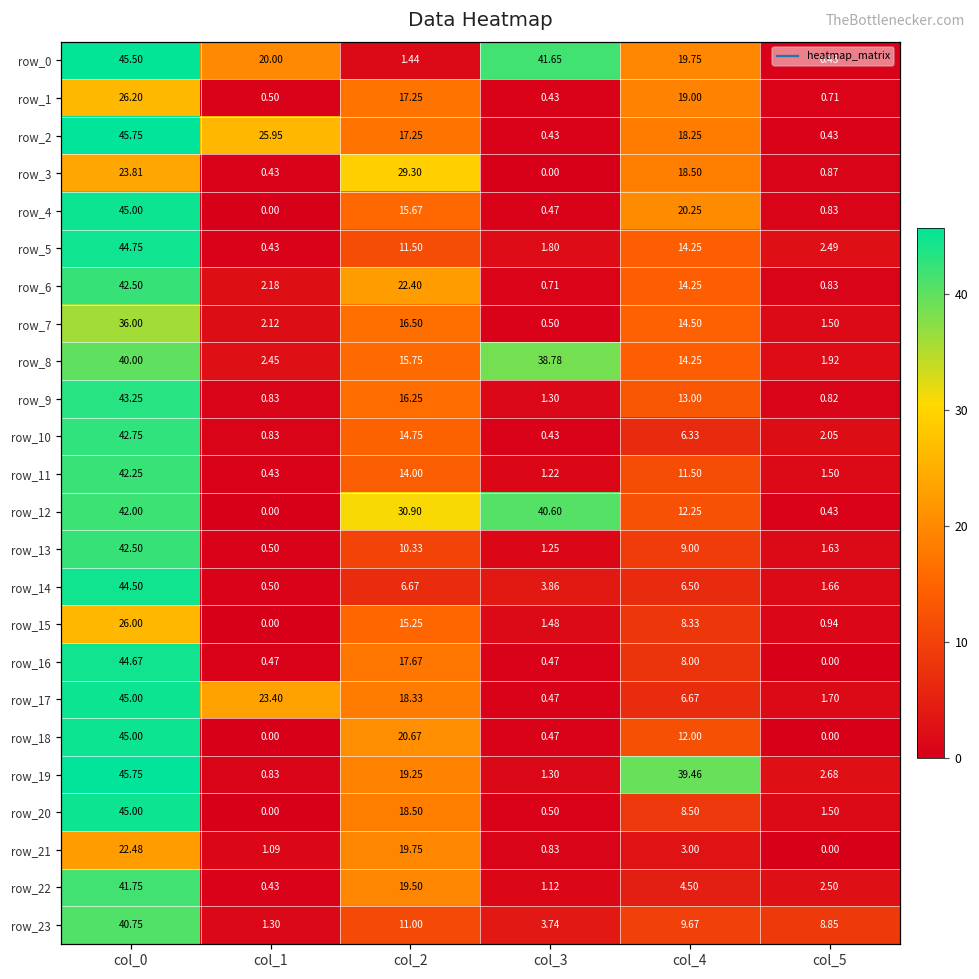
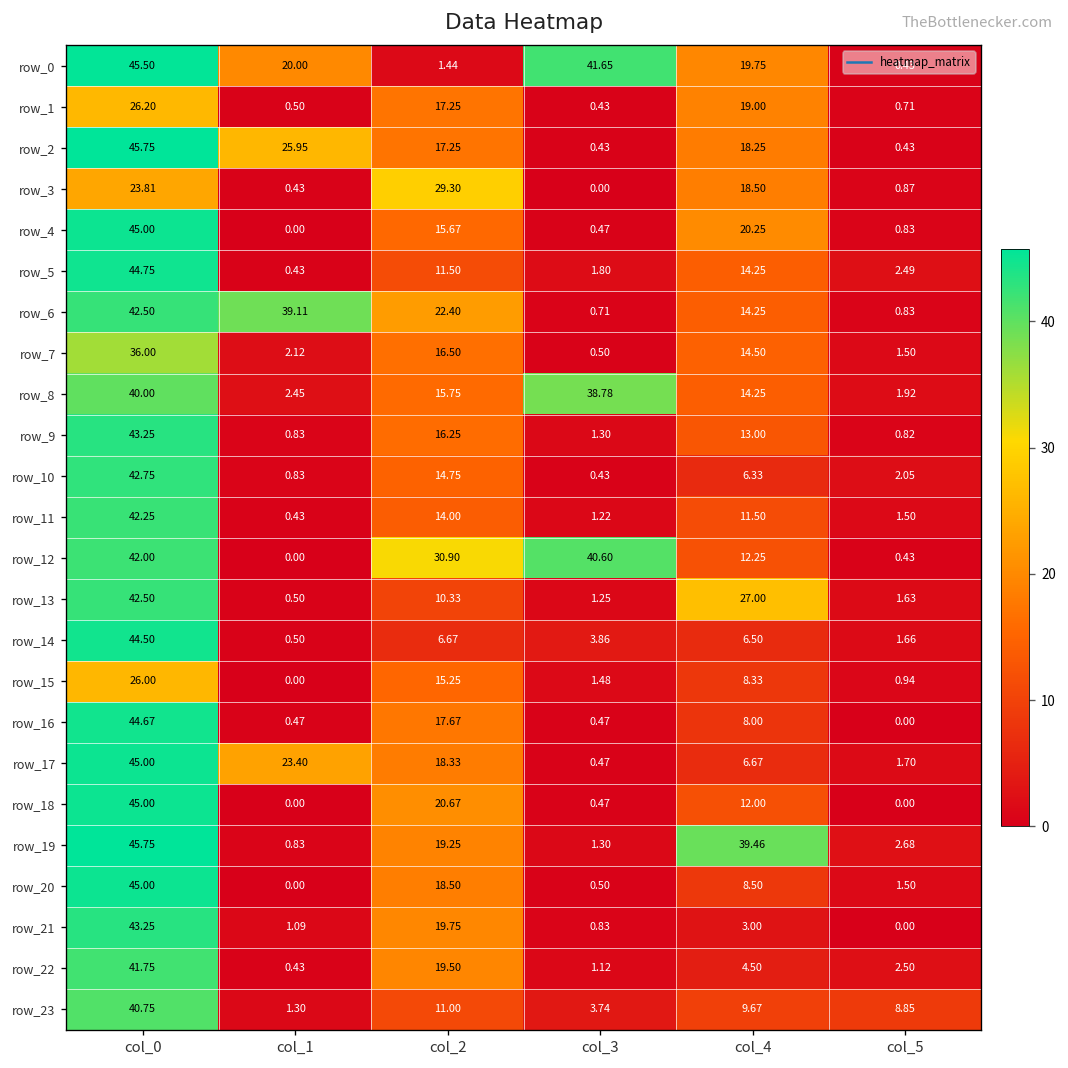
row_6, col_1: 2.18 -> 39.11
row_13, col_4: 9.00 -> 27.00
row_21, col_0: 22.48 -> 43.25
